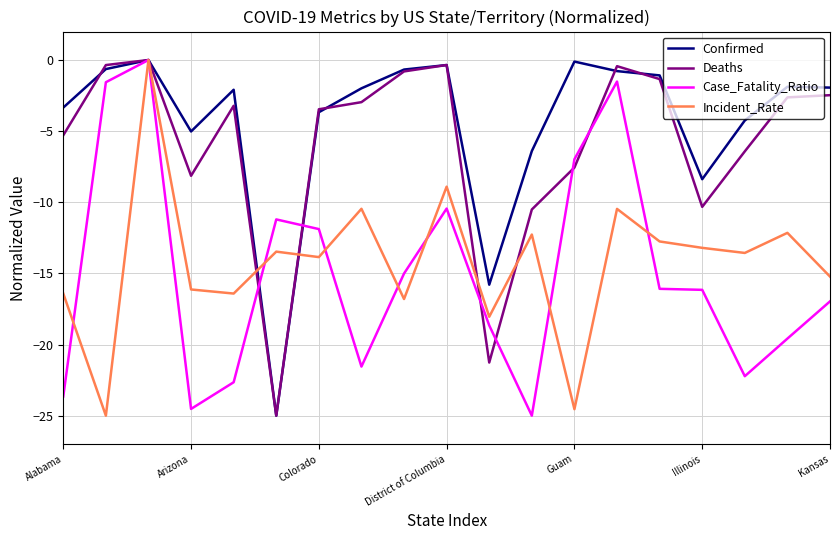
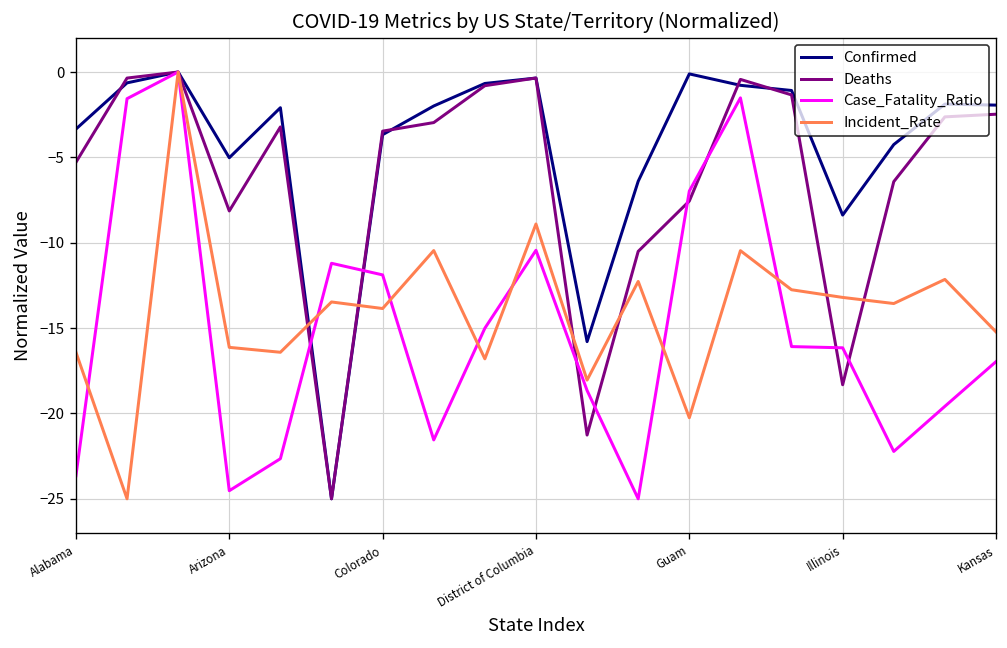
Incident_Rate, Guam: -24.5 -> -20.3
Deaths, Illinois: -10.3 -> -18.3
